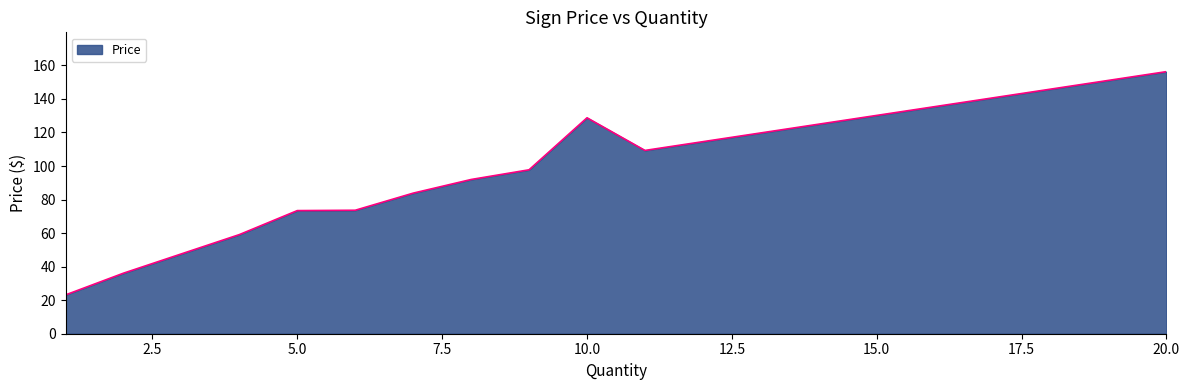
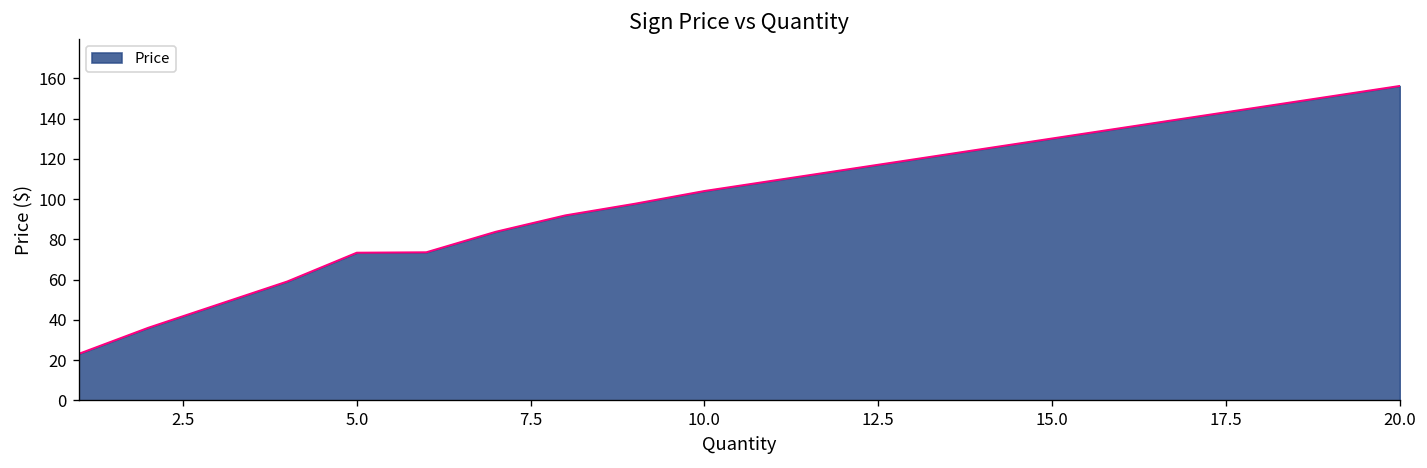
10.0: 129 -> 104
